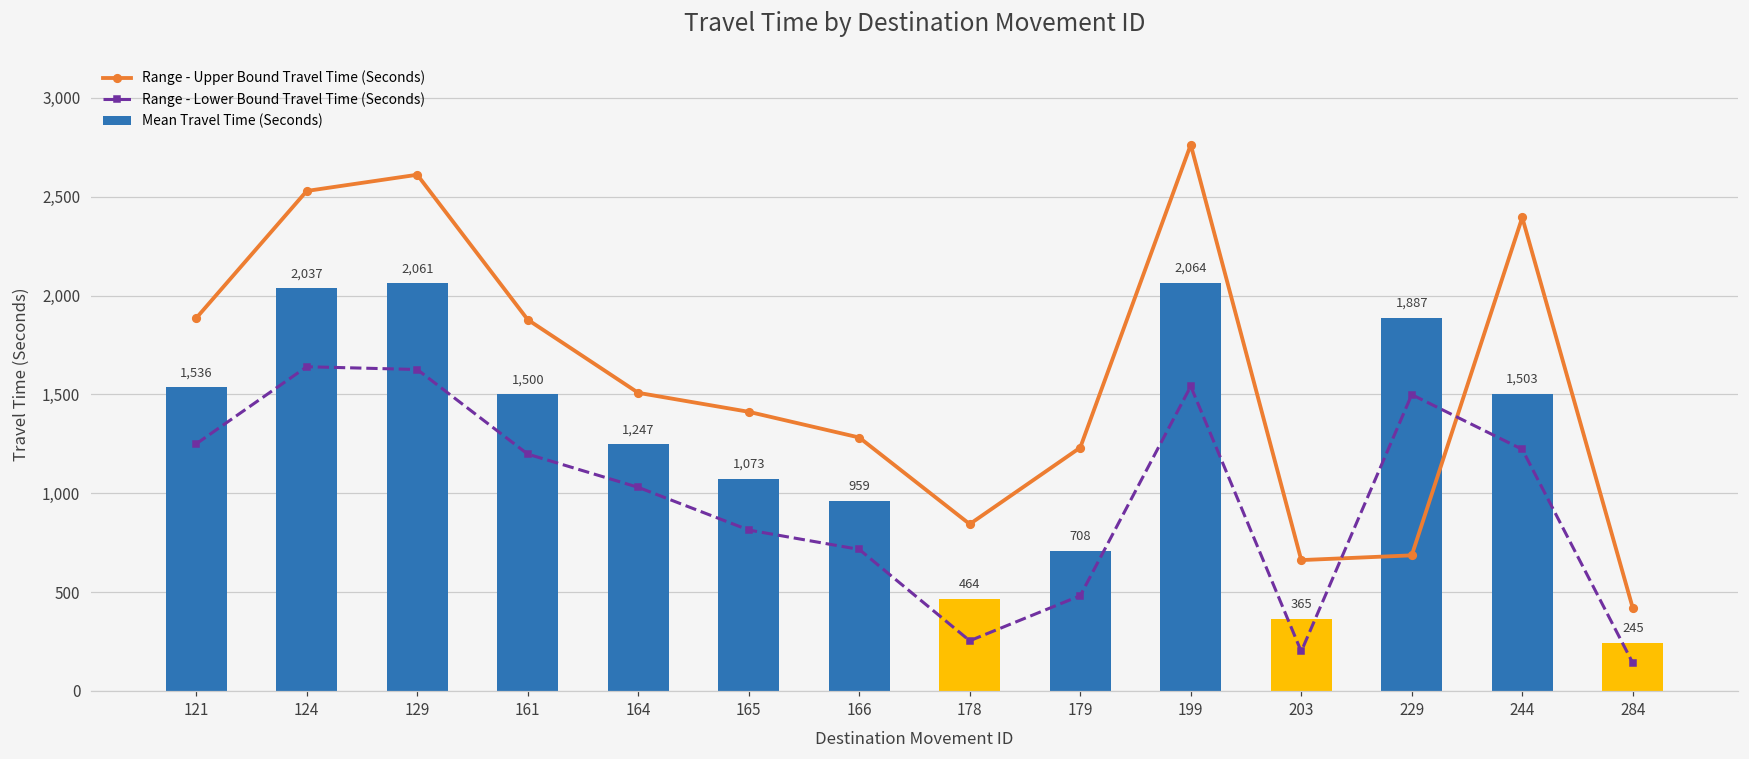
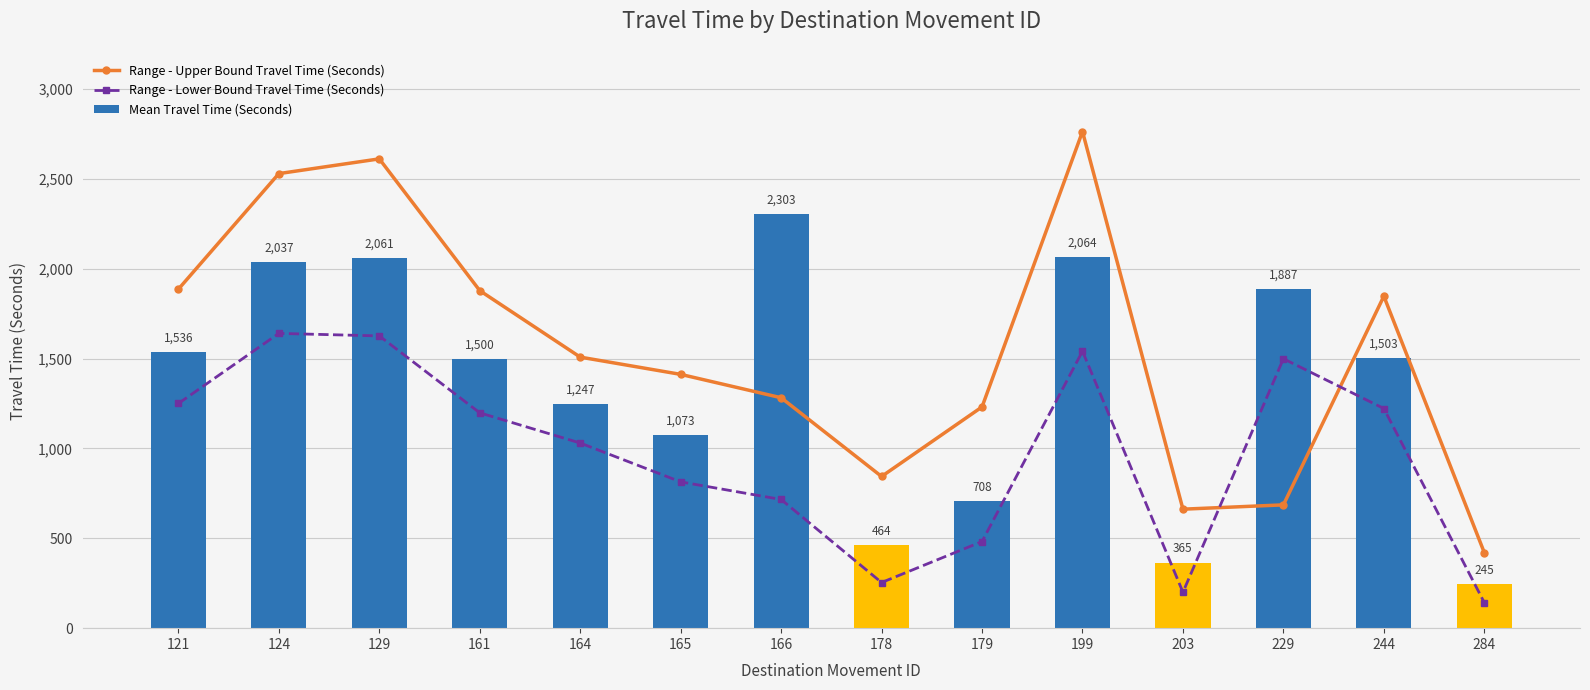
Mean Travel Time (Seconds), 166: 959 -> 2,303
Range - Upper Bound Travel Time (Seconds), 244: 2,400 -> 1,850
